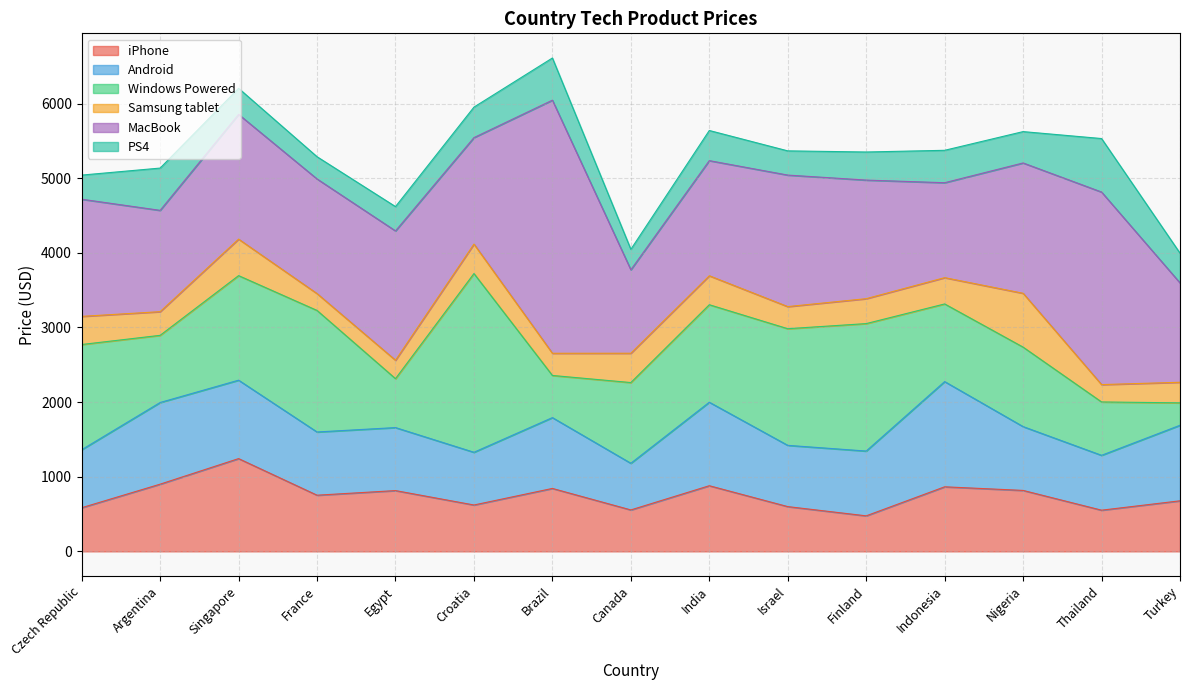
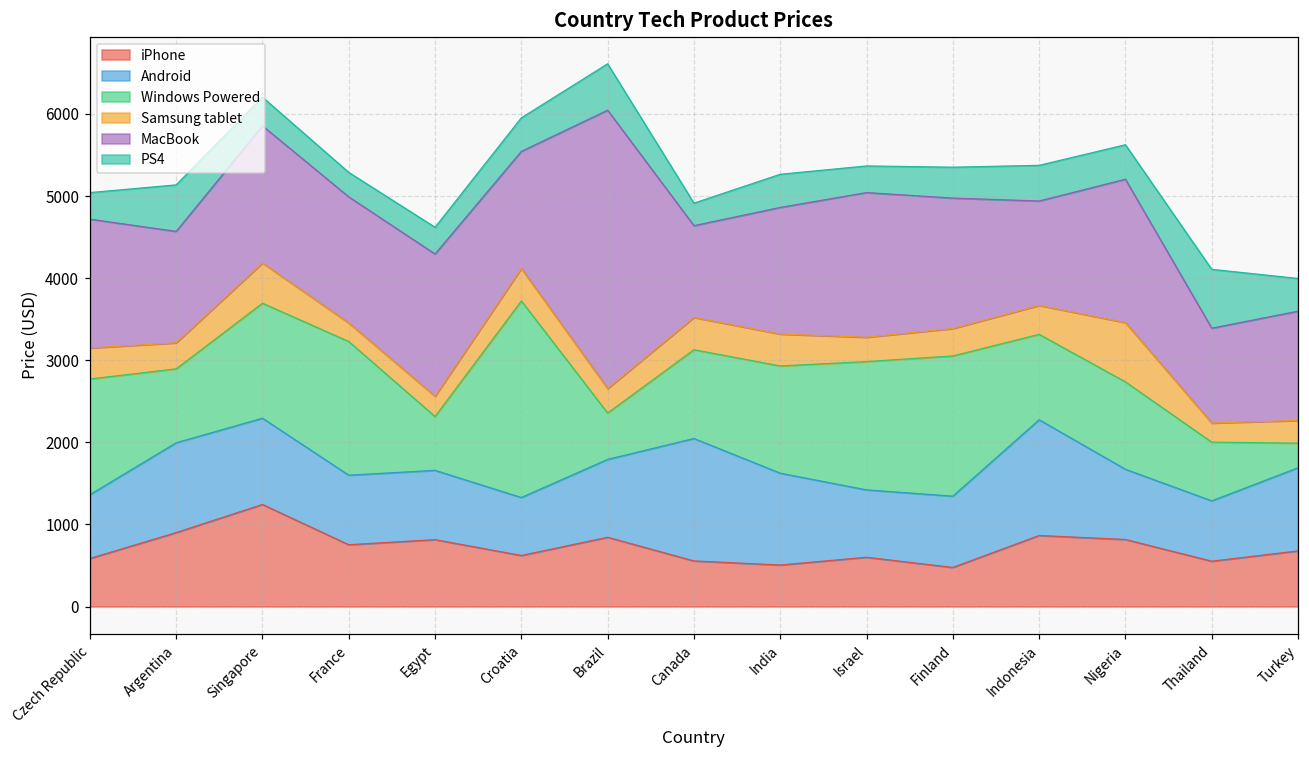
Android, Canada: 600 -> 1500
iPhone, India: 900 -> 500
MacBook, Thailand: 2600 -> 1200
